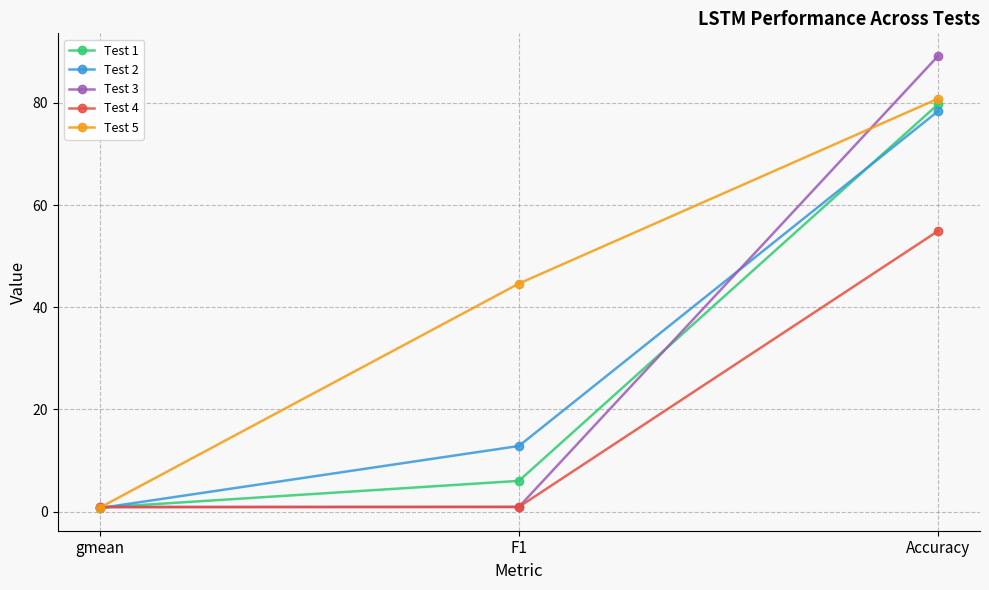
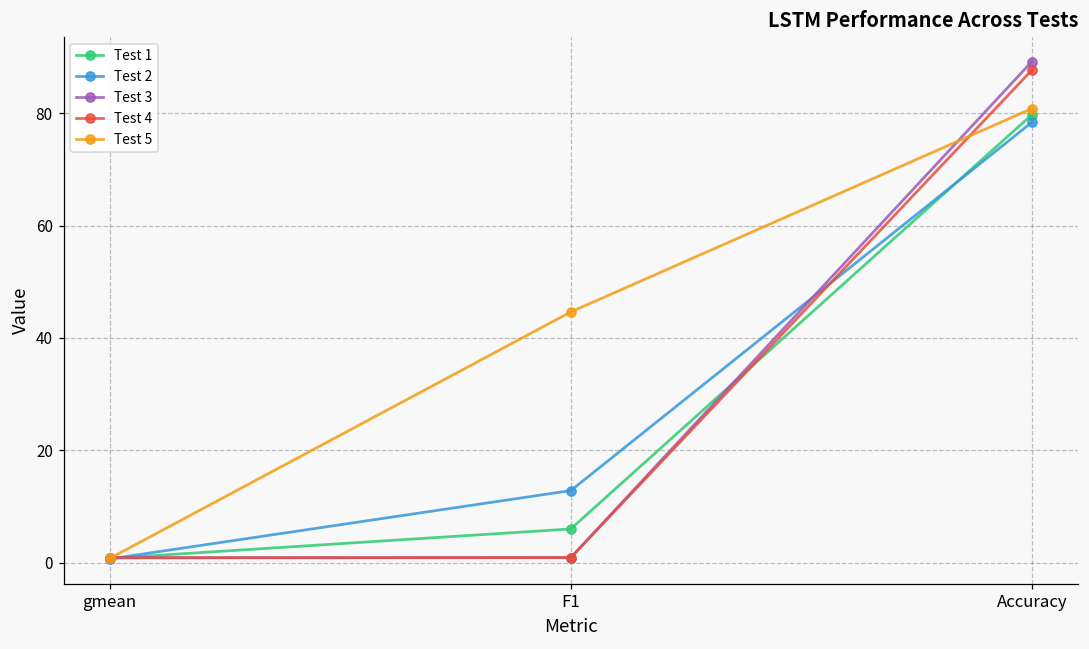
Test 4, Accuracy: 55 -> 88
